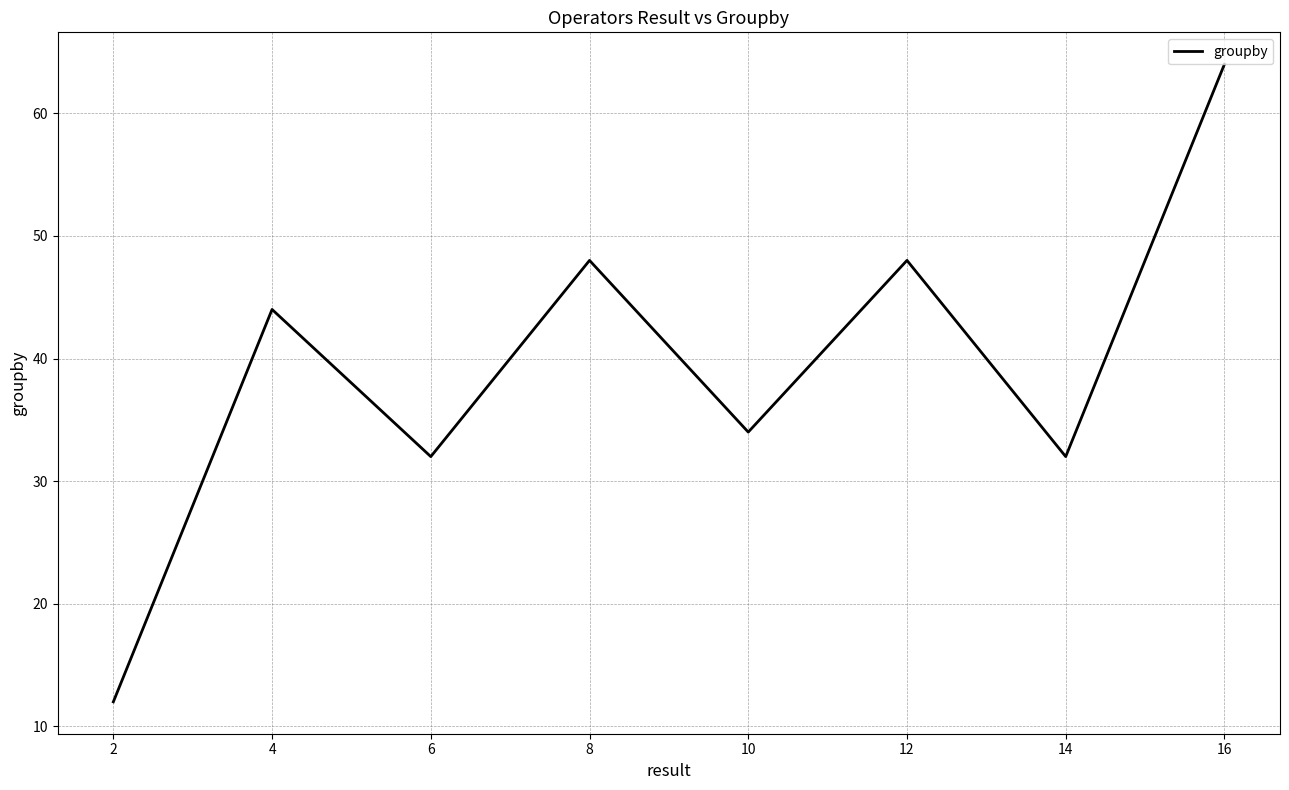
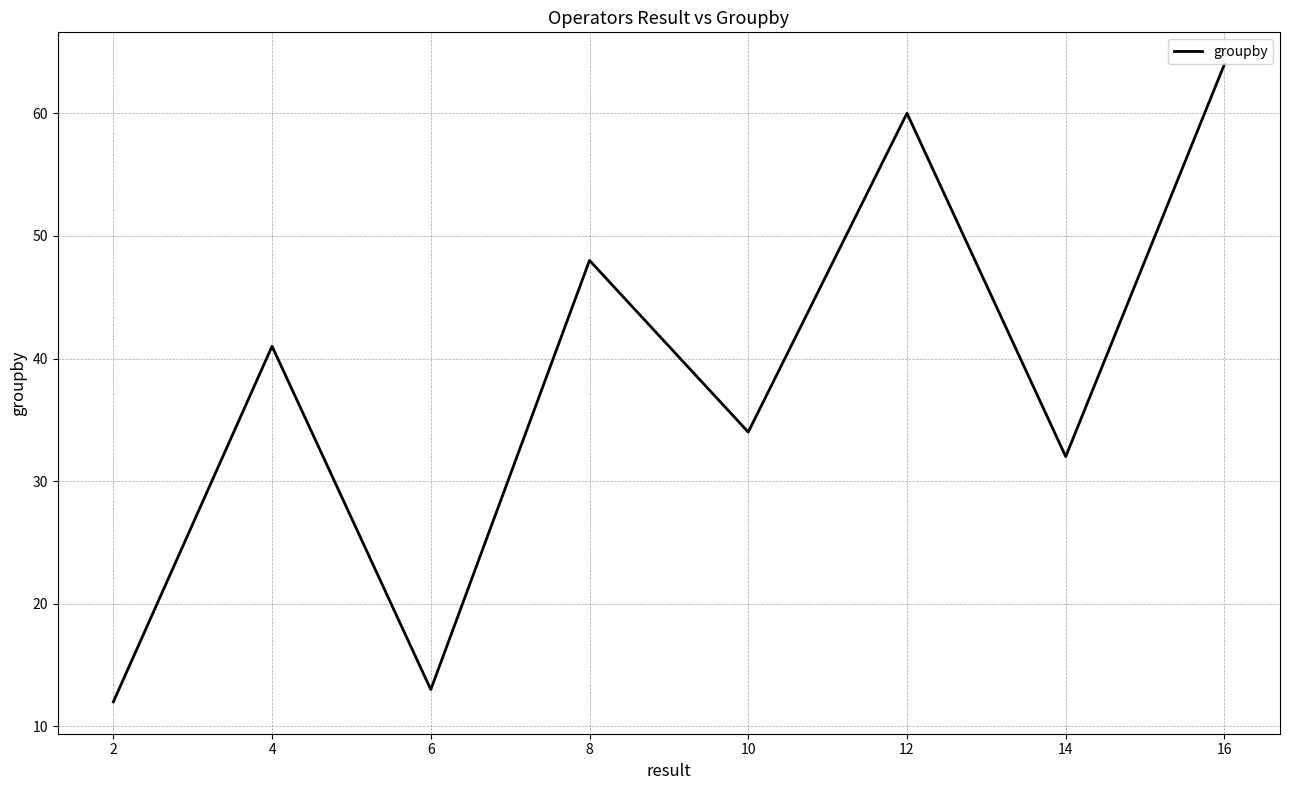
4: 44 -> 41
6: 32 -> 13
12: 48 -> 60
